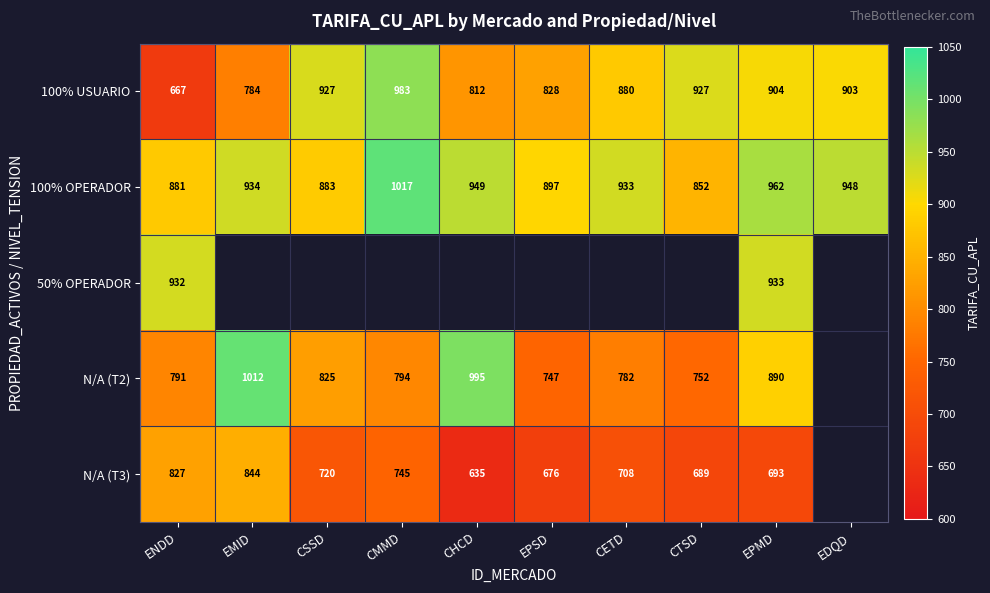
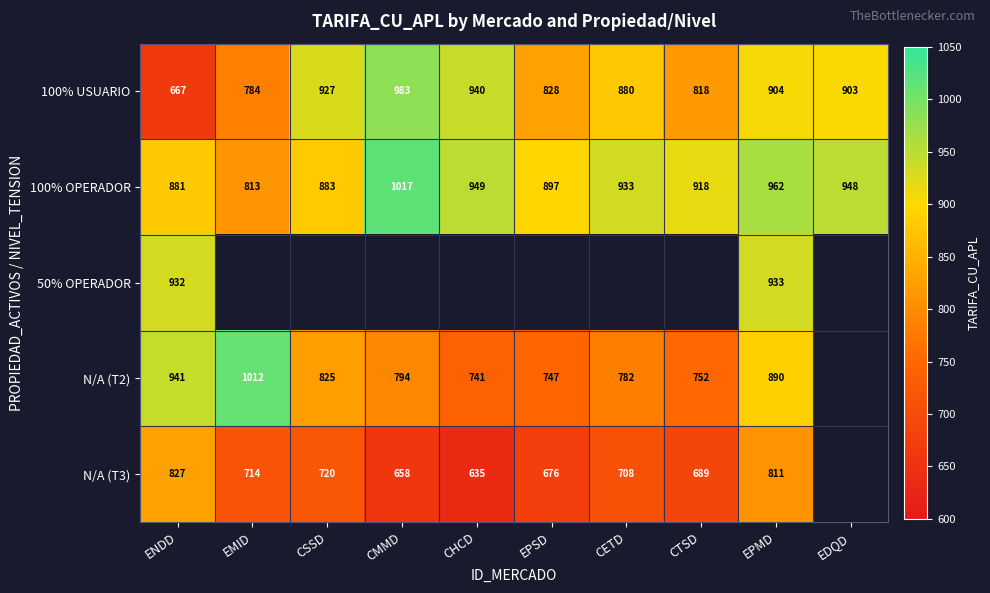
100% USUARIO, CHCD: 812 -> 940
100% USUARIO, CTSD: 927 -> 818
100% OPERADOR, EMID: 934 -> 813
100% OPERADOR, CTSD: 852 -> 918
N/A (T2), ENDD: 791 -> 941
N/A (T2), CHCD: 995 -> 741
N/A (T3), EMID: 844 -> 714
N/A (T3), CMMD: 745 -> 658
N/A (T3), EPMD: 693 -> 811
